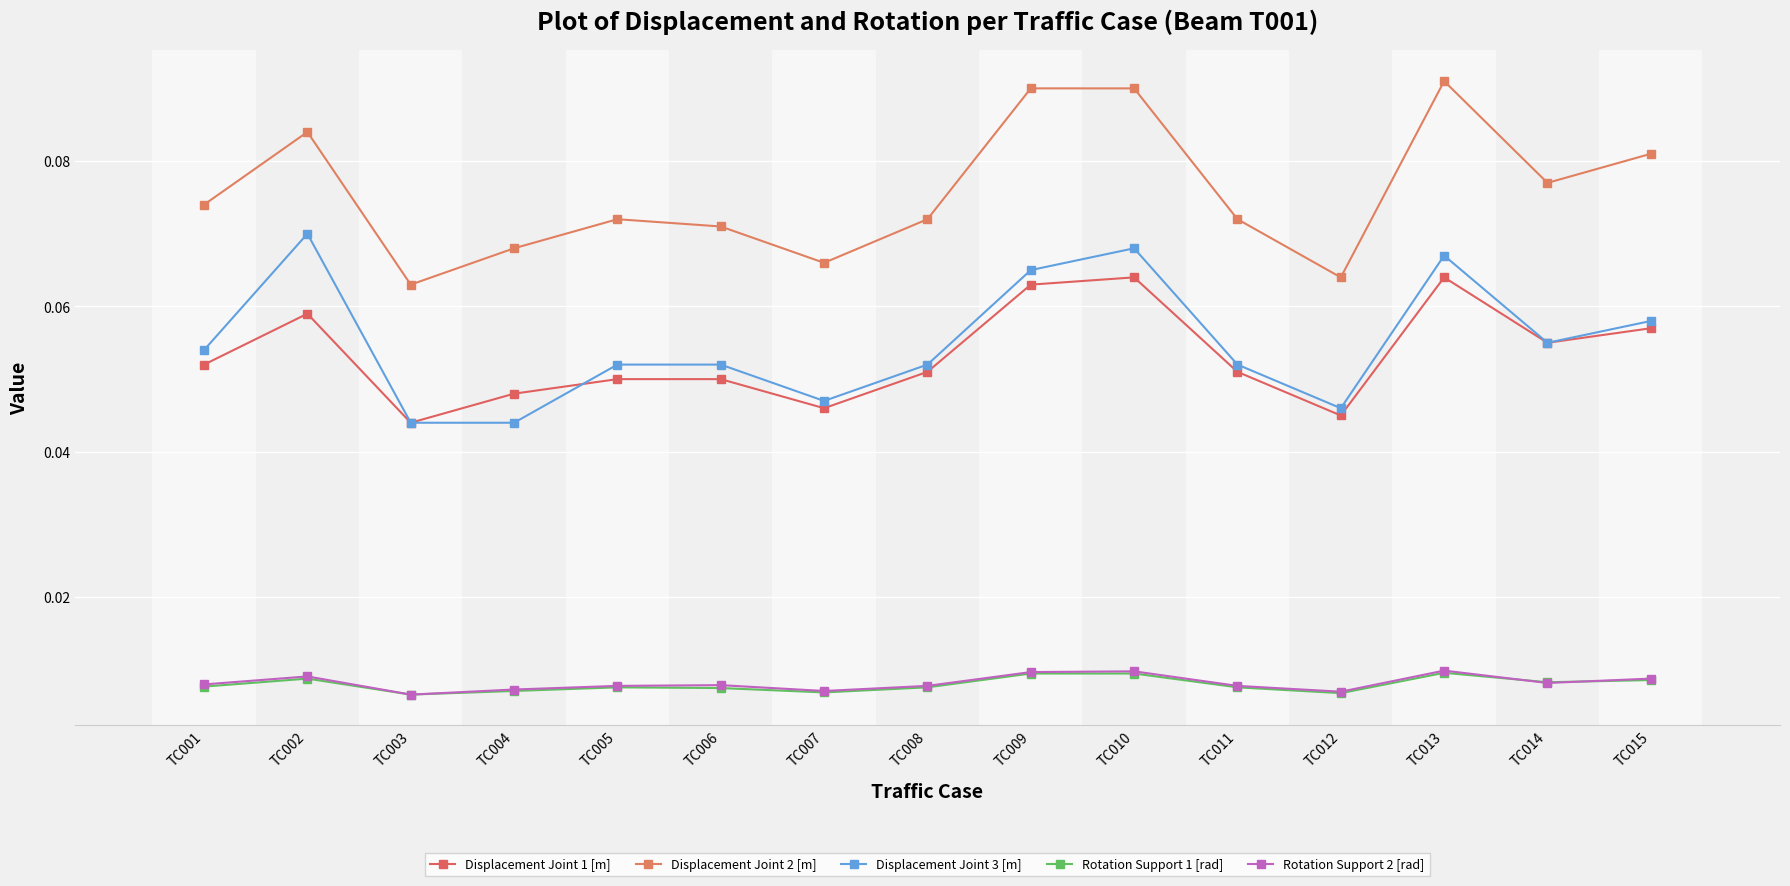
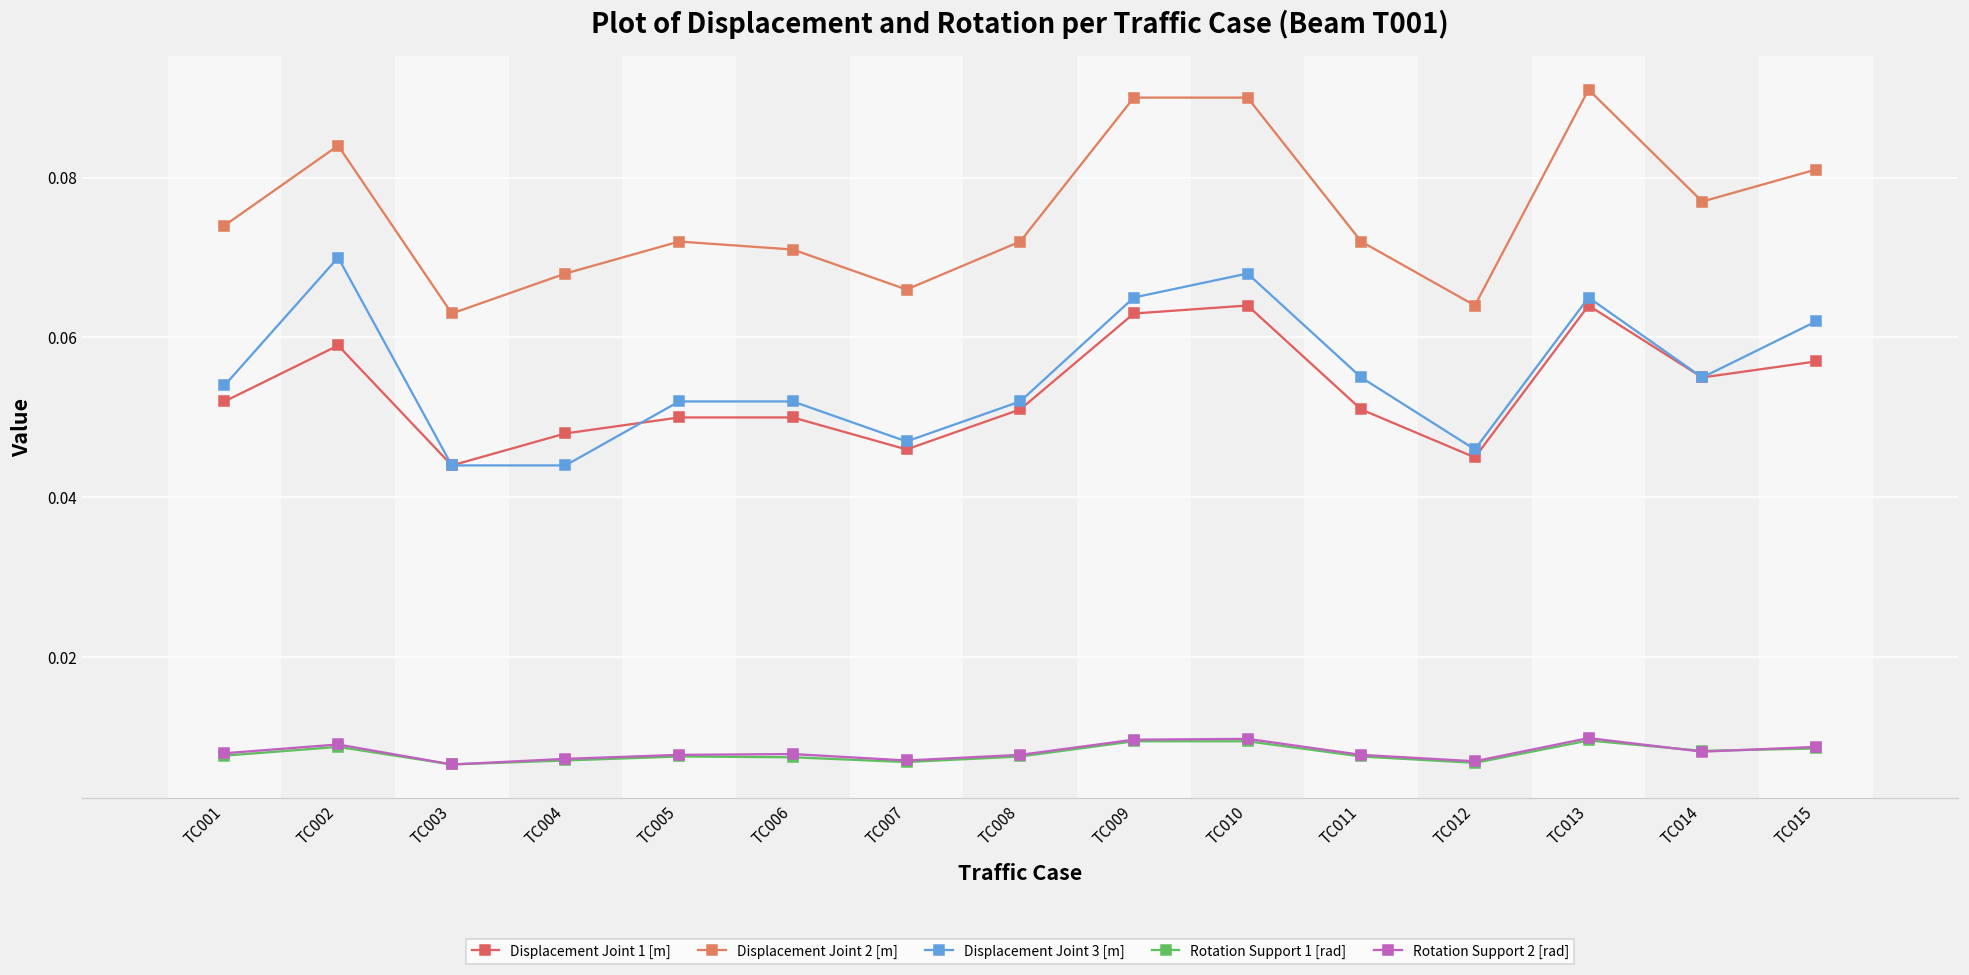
Displacement Joint 3 [m], TC011: 0.052 -> 0.055
Displacement Joint 3 [m], TC013: 0.067 -> 0.065
Displacement Joint 3 [m], TC015: 0.058 -> 0.062
